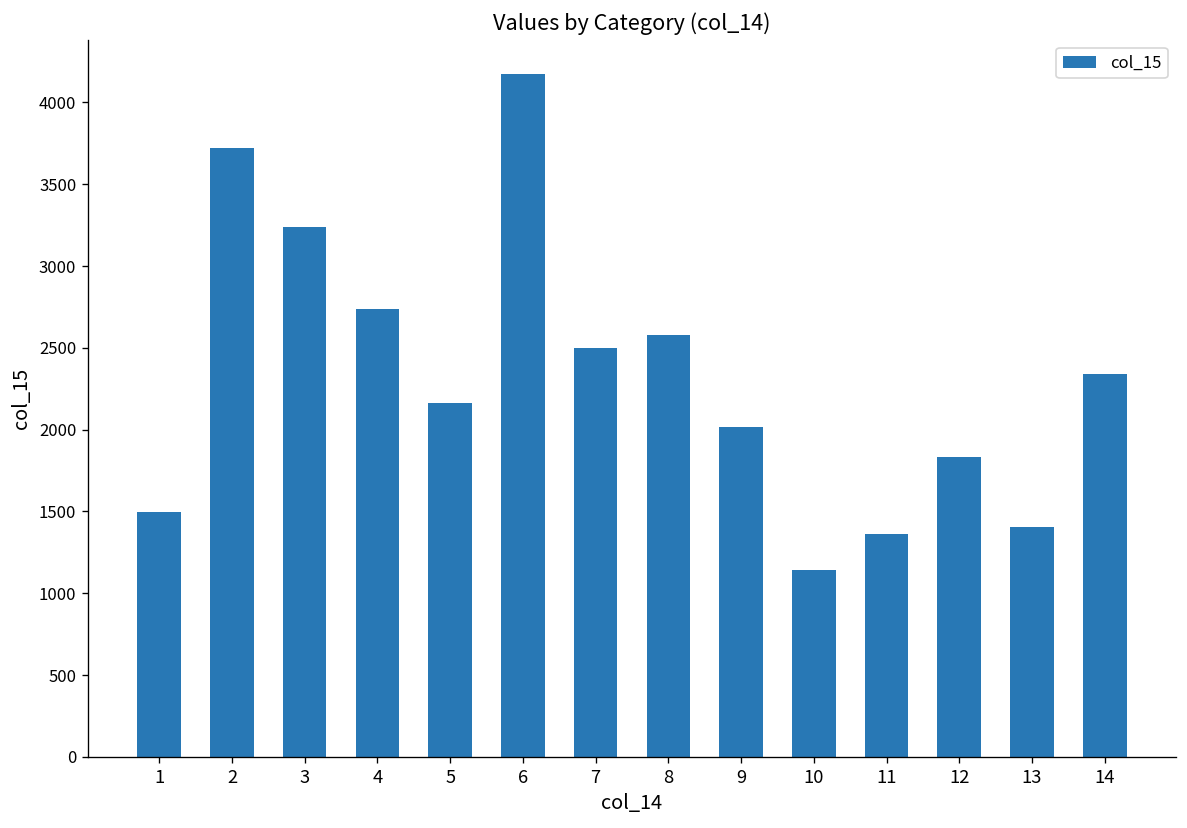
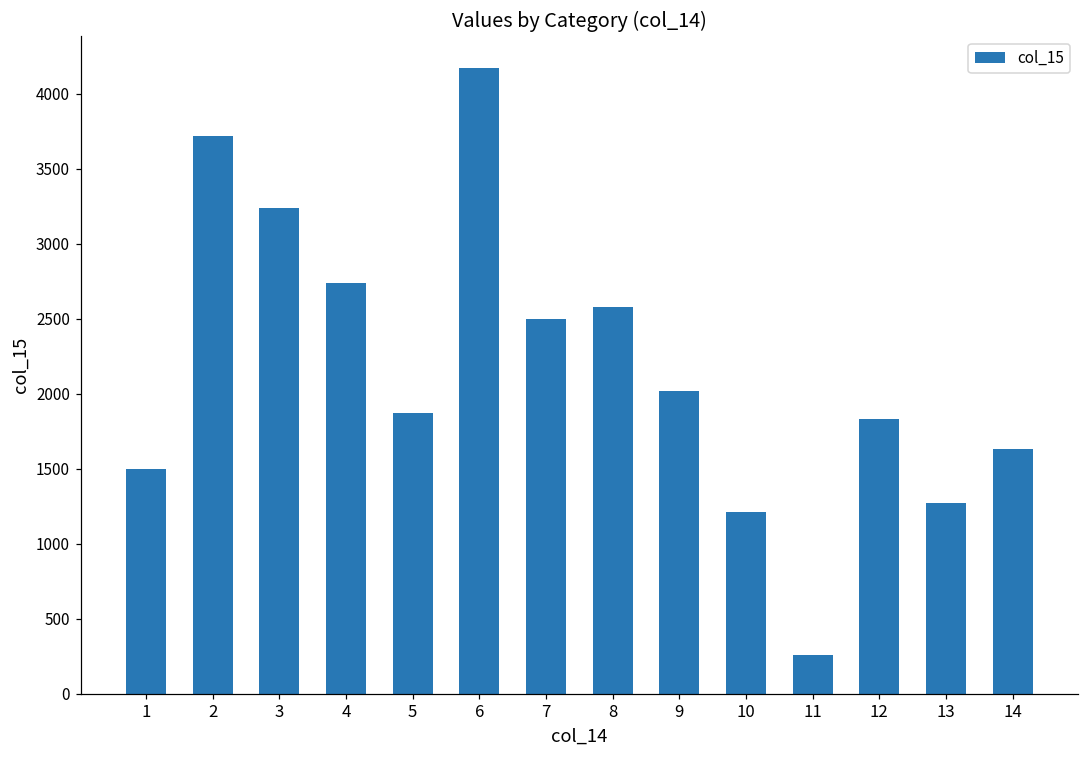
5: 2160 -> 1870
10: 1140 -> 1210
11: 1360 -> 260
13: 1410 -> 1270
14: 2340 -> 1630
